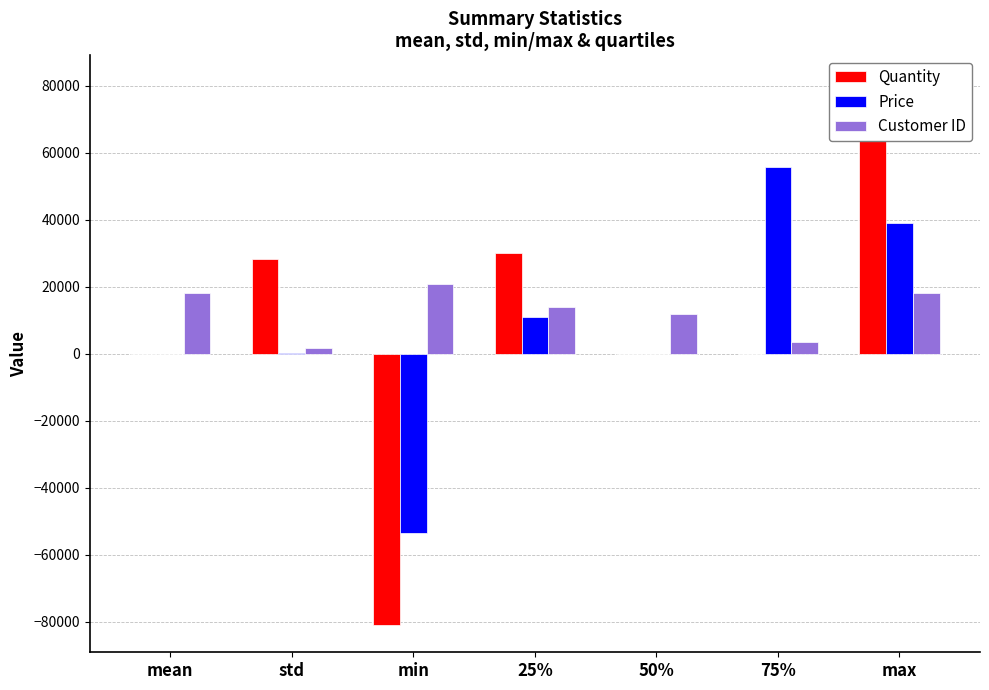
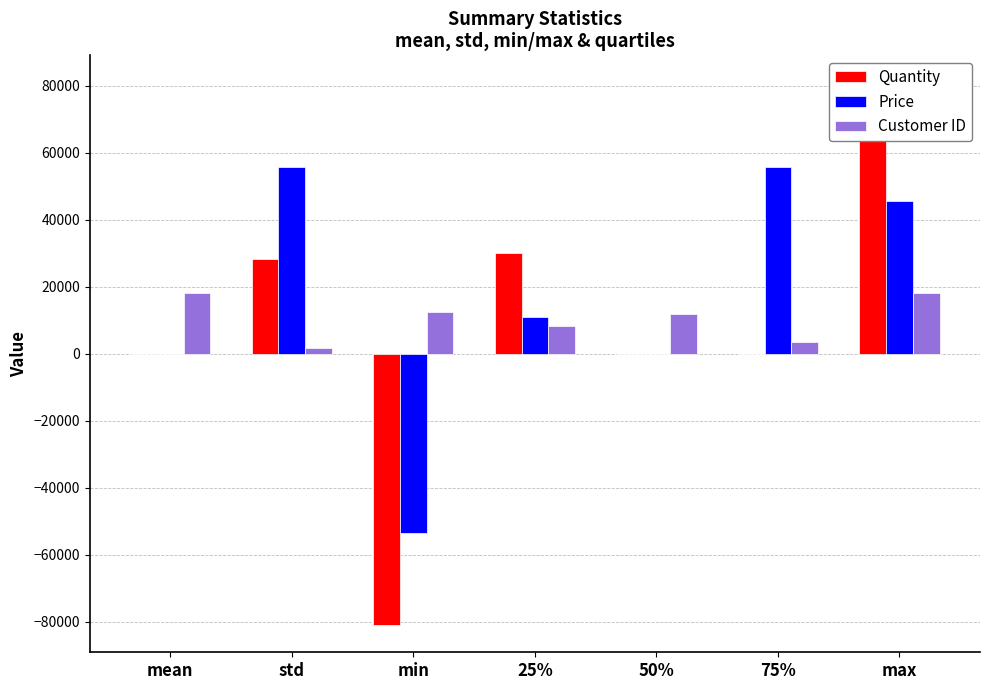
Price, std: 0 -> 56000
Customer ID, min: 21000 -> 12000
Customer ID, 25%: 14000 -> 8000
Price, max: 39000 -> 46000
